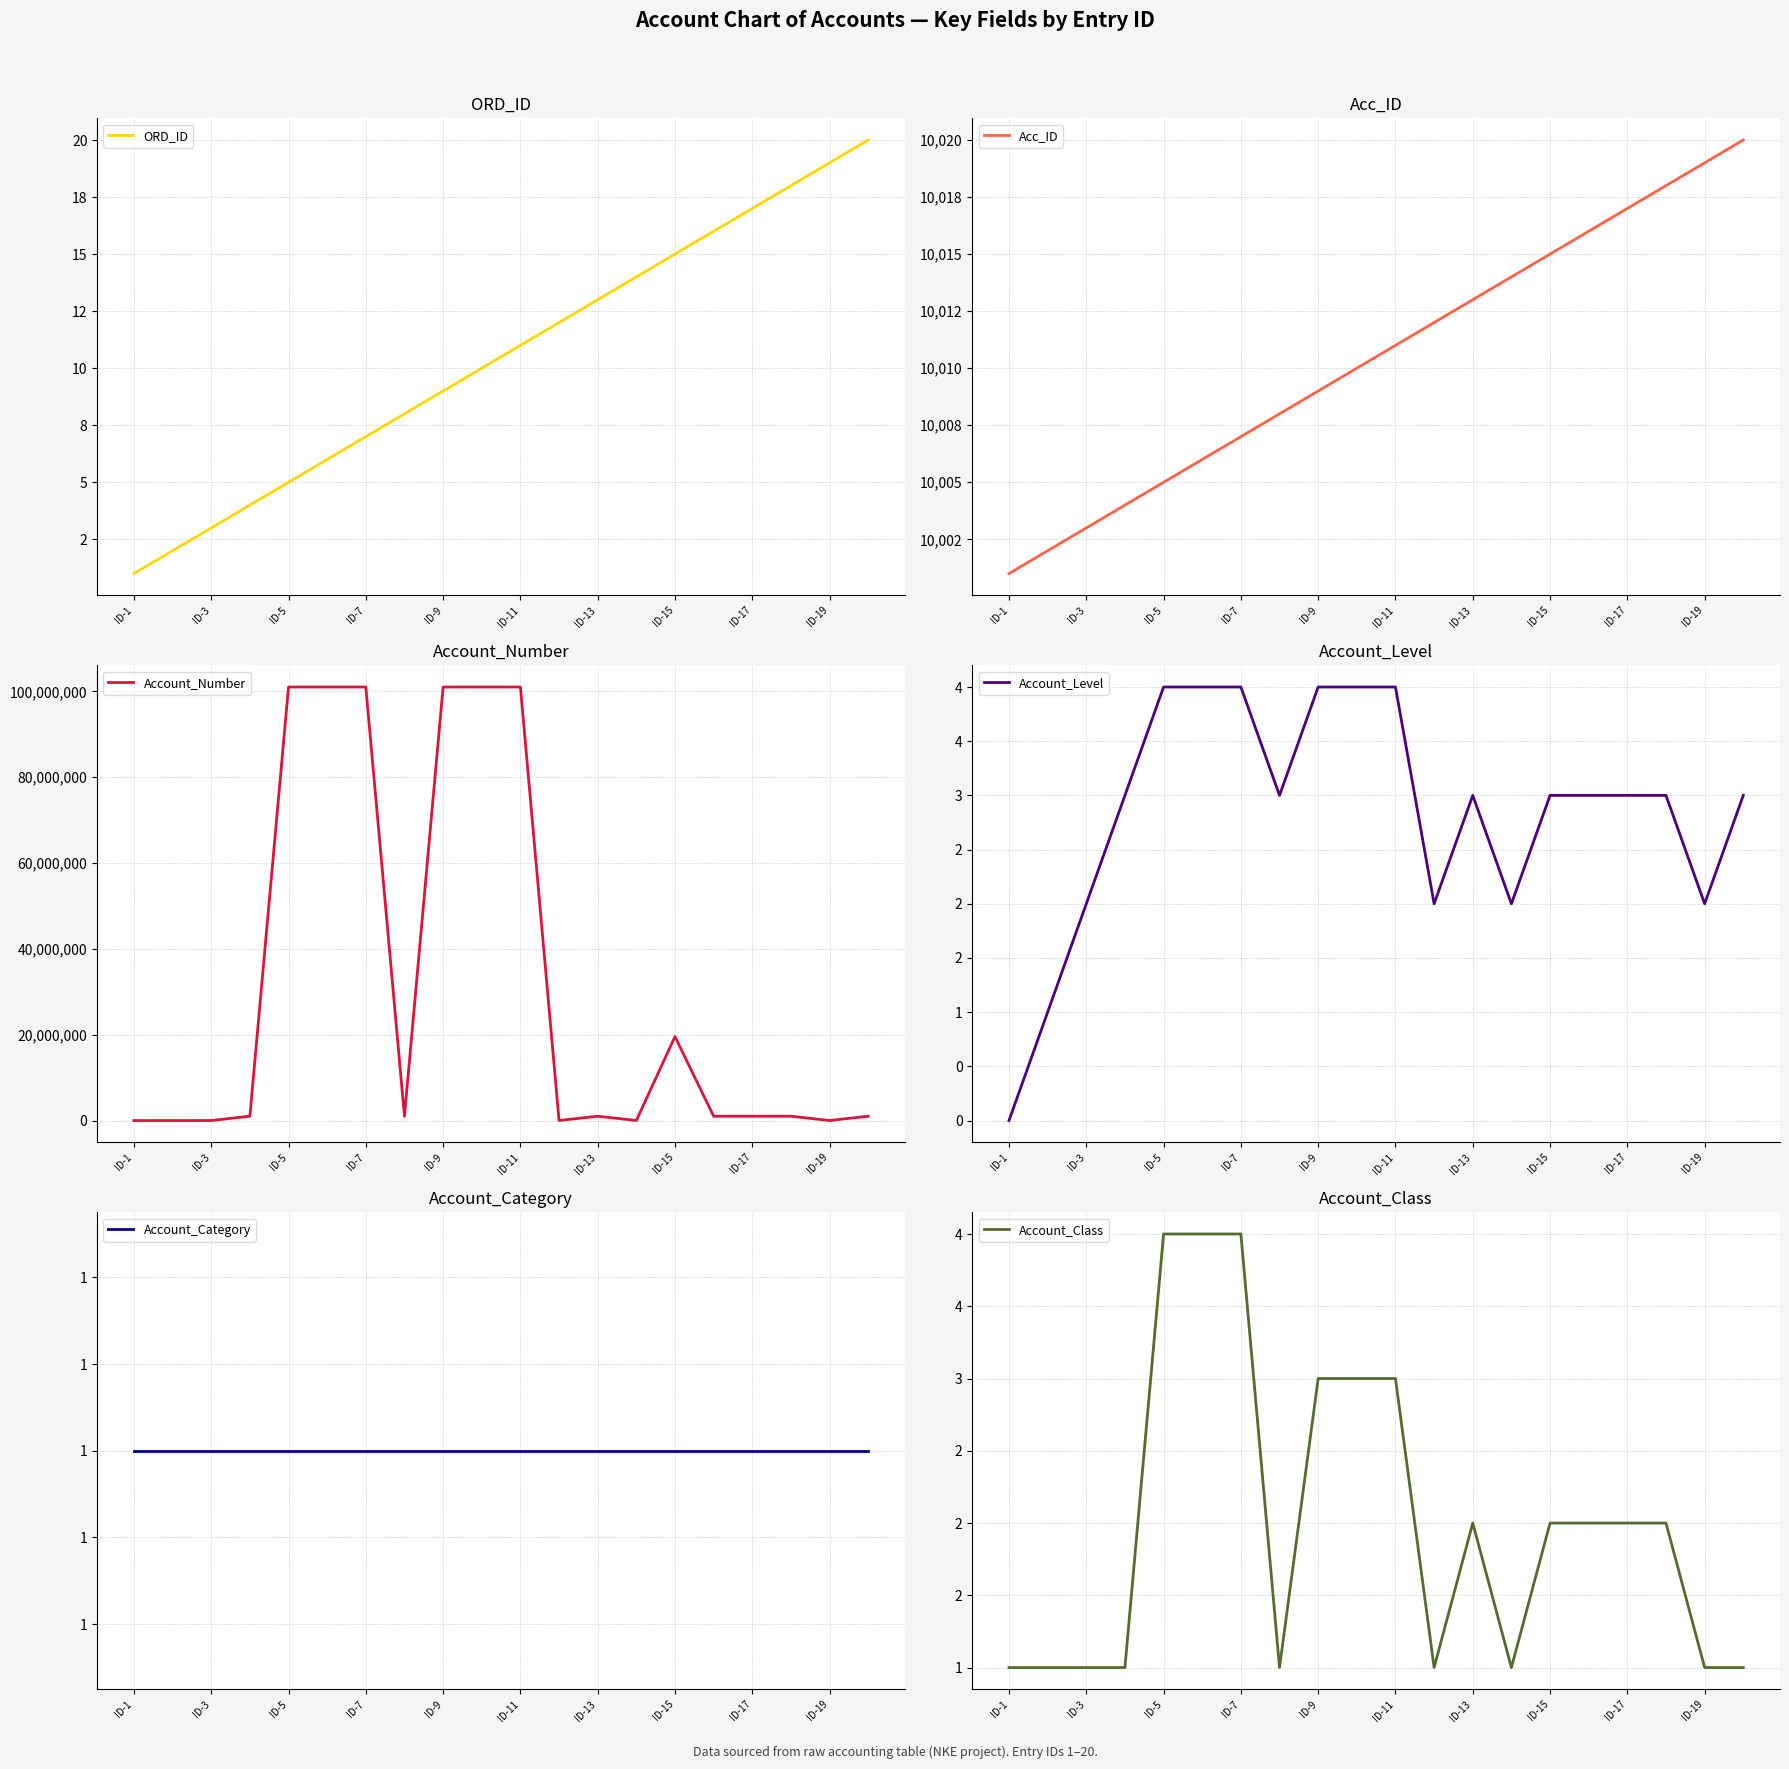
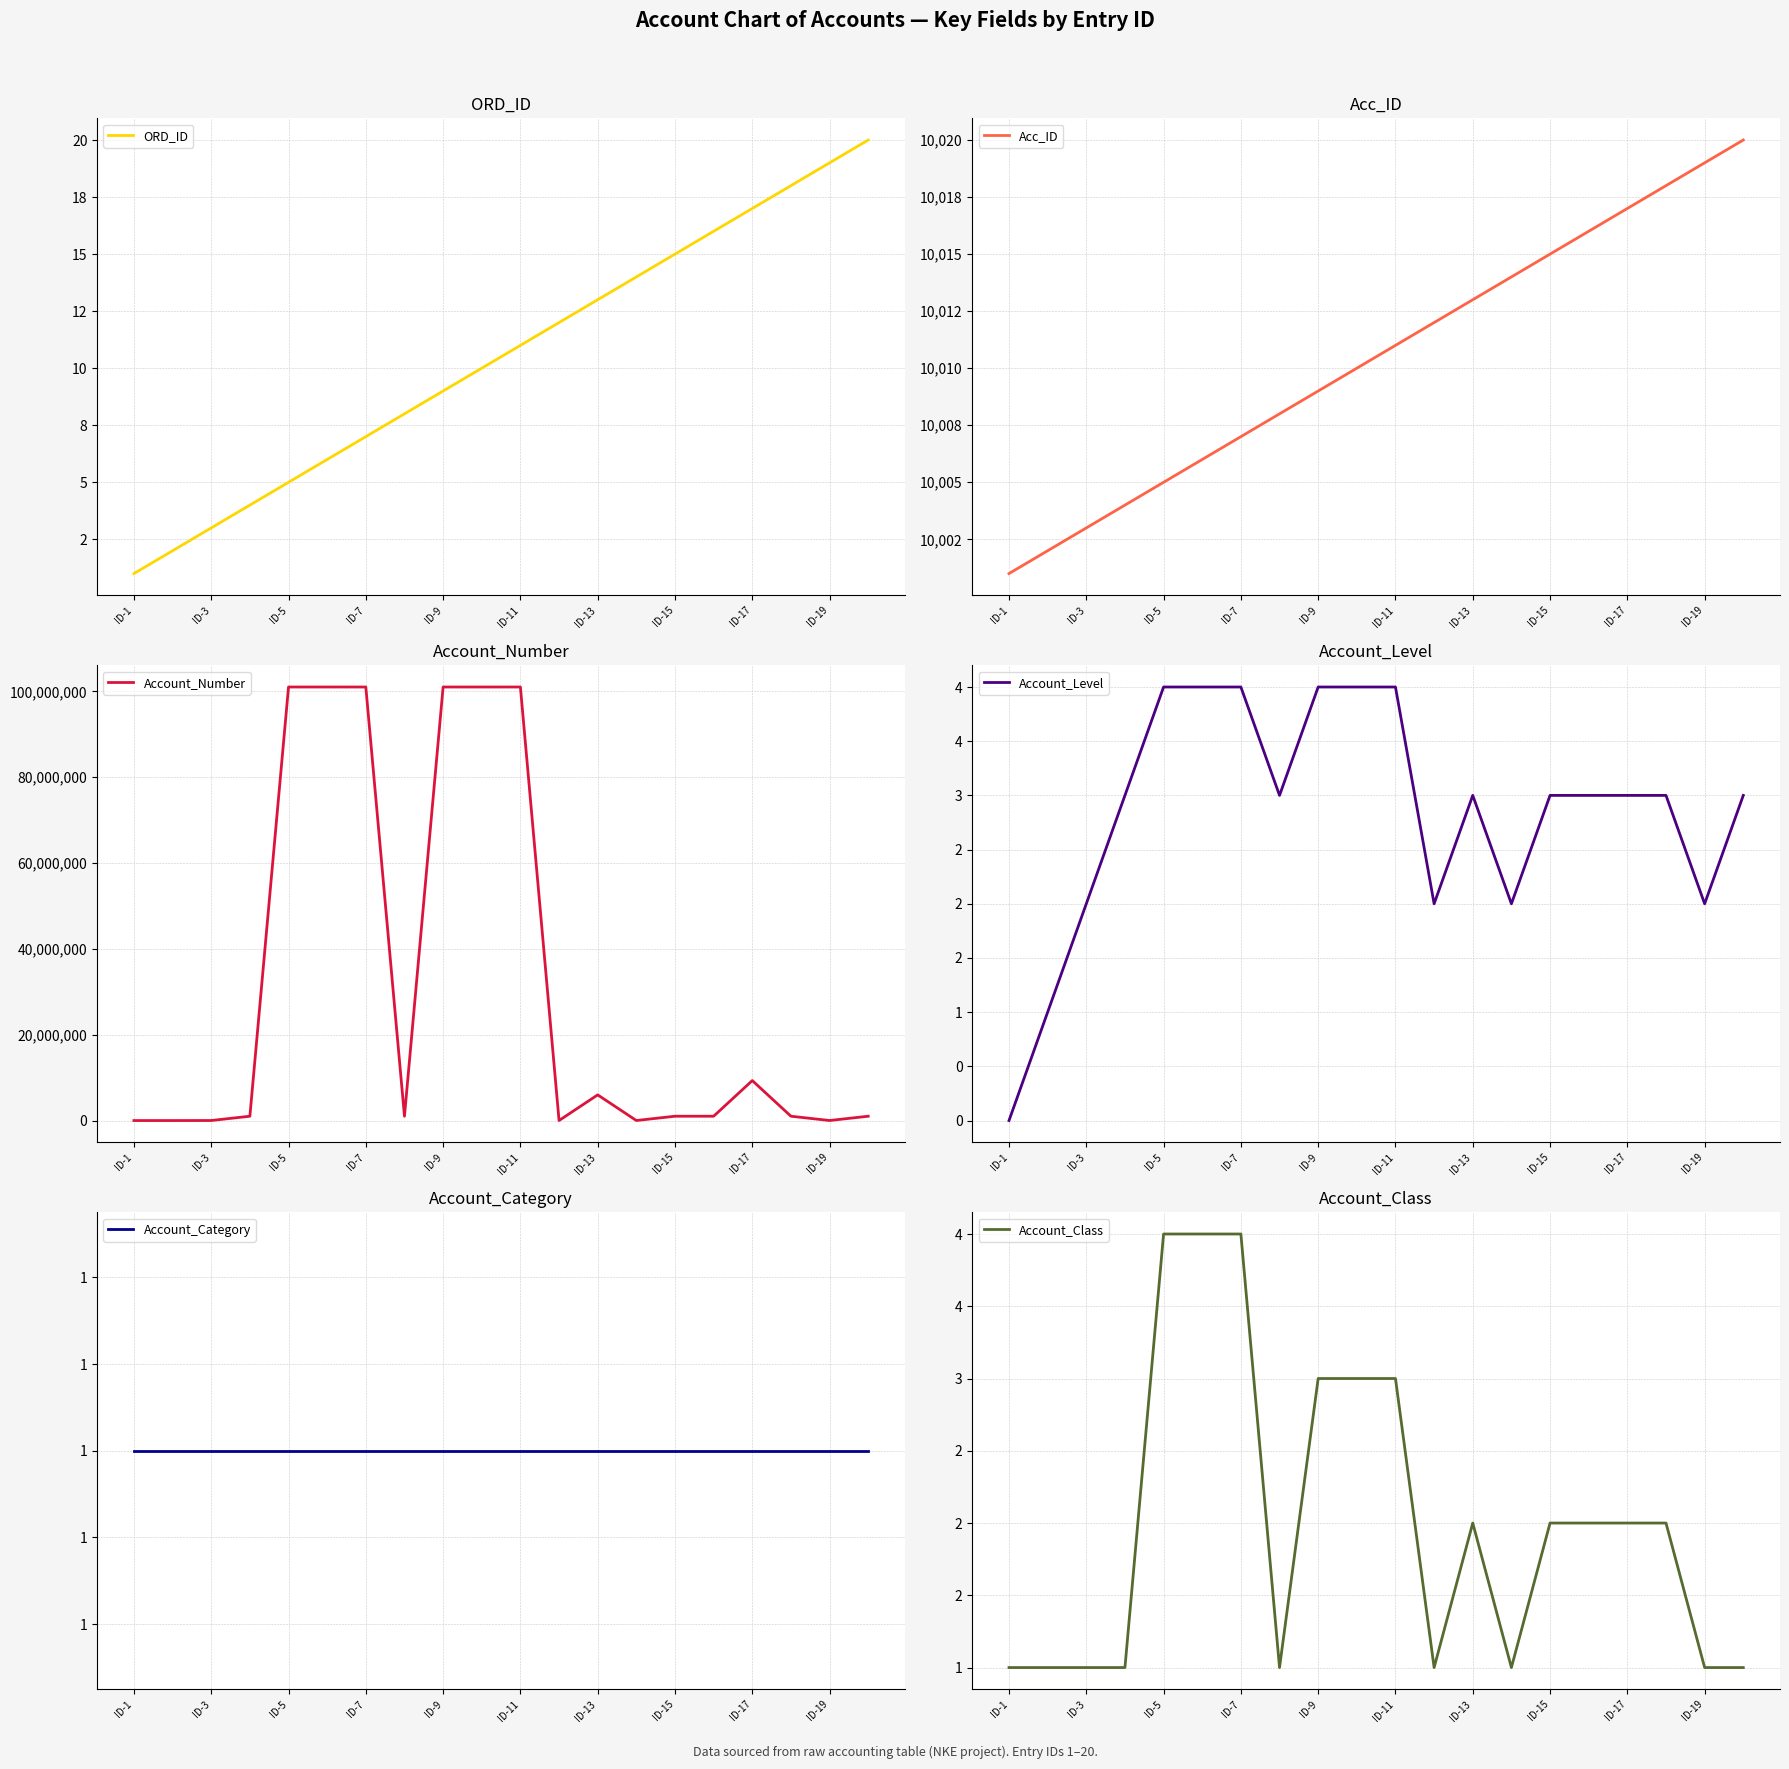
Account_Number, ID-13: 1,000,000 -> 6,000,000
Account_Number, ID-15: 20,000,000 -> 1,000,000
Account_Number, ID-17: 1,000,000 -> 9,000,000
